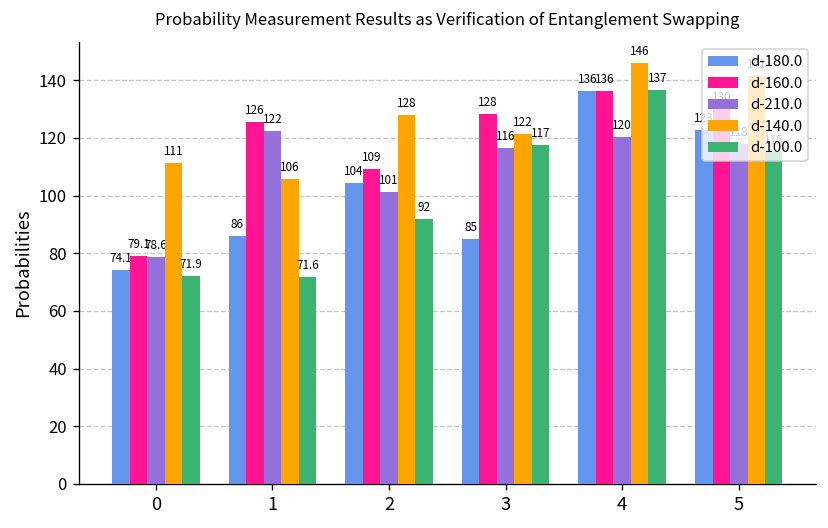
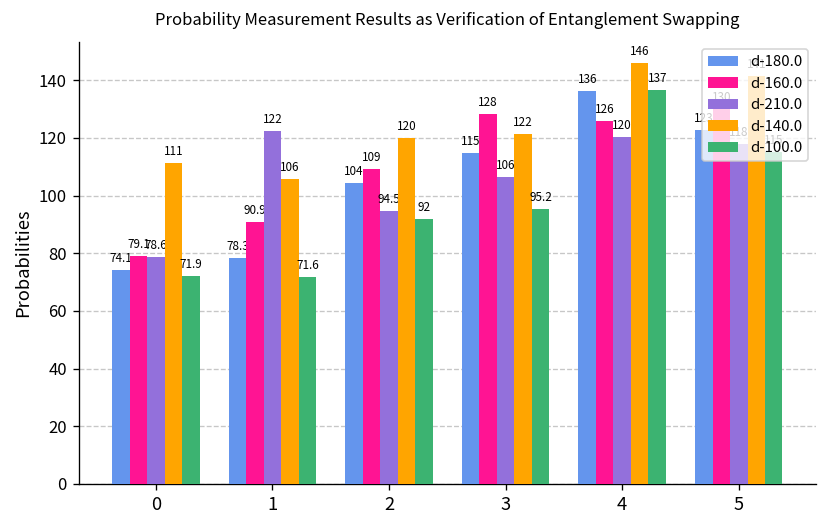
d-180.0, 1: 86 -> 78.3
d-160.0, 1: 126 -> 90.9
d-210.0, 2: 101 -> 94.5
d-140.0, 2: 128 -> 120
d-180.0, 3: 85 -> 115
d-210.0, 3: 116 -> 106
d-100.0, 3: 117 -> 95.2
d-160.0, 4: 136 -> 126
